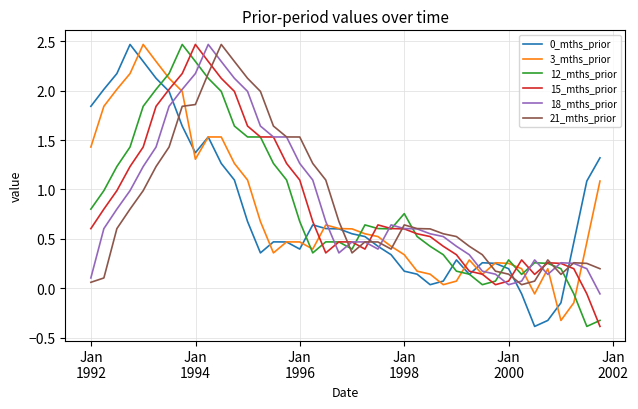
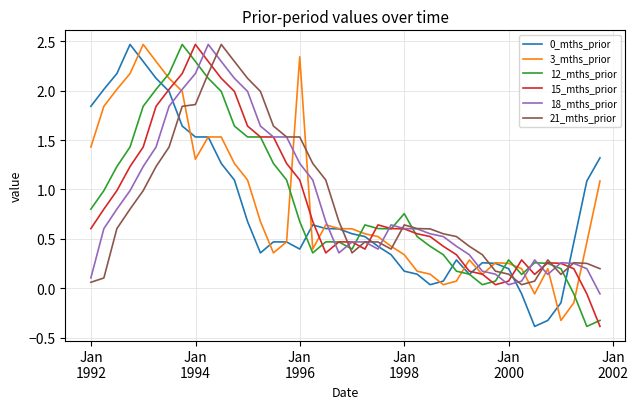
0_mths_prior, Jan 1994: 1.4 -> 1.5
3_mths_prior, Jan 1996: 0.5 -> 2.3
